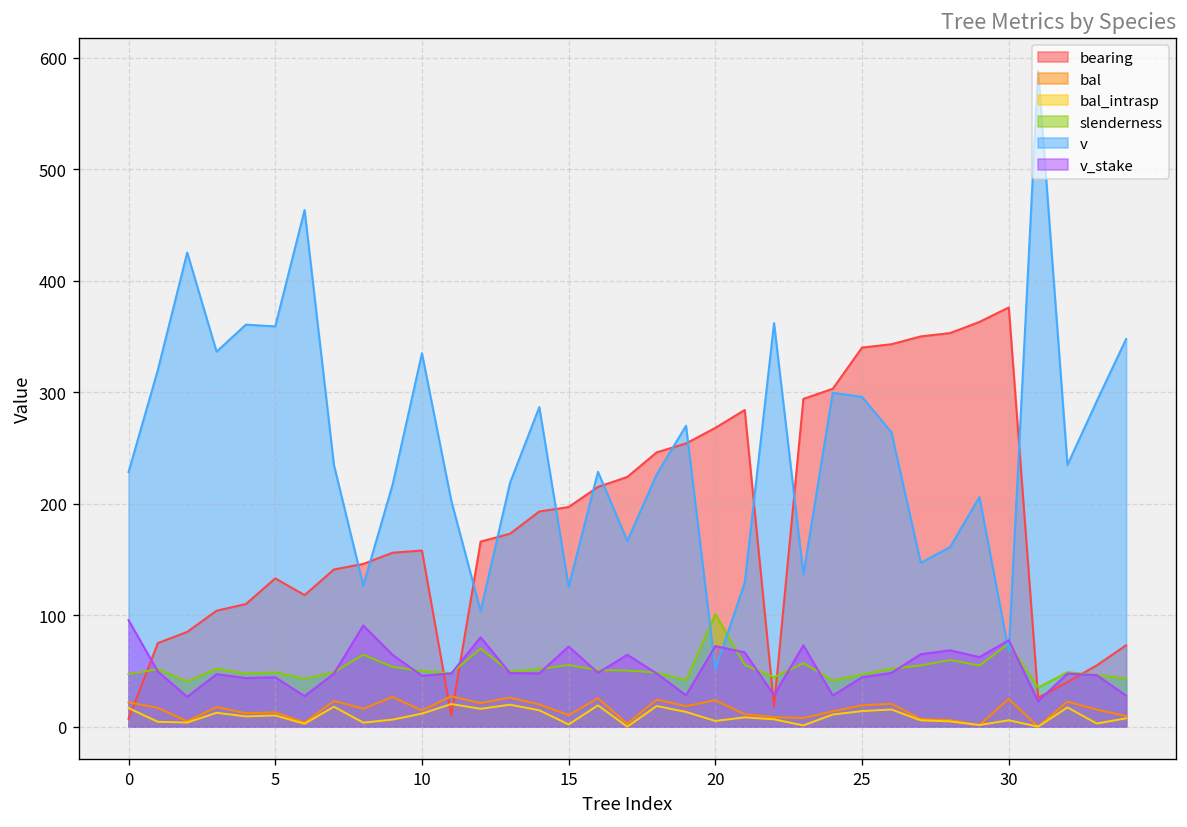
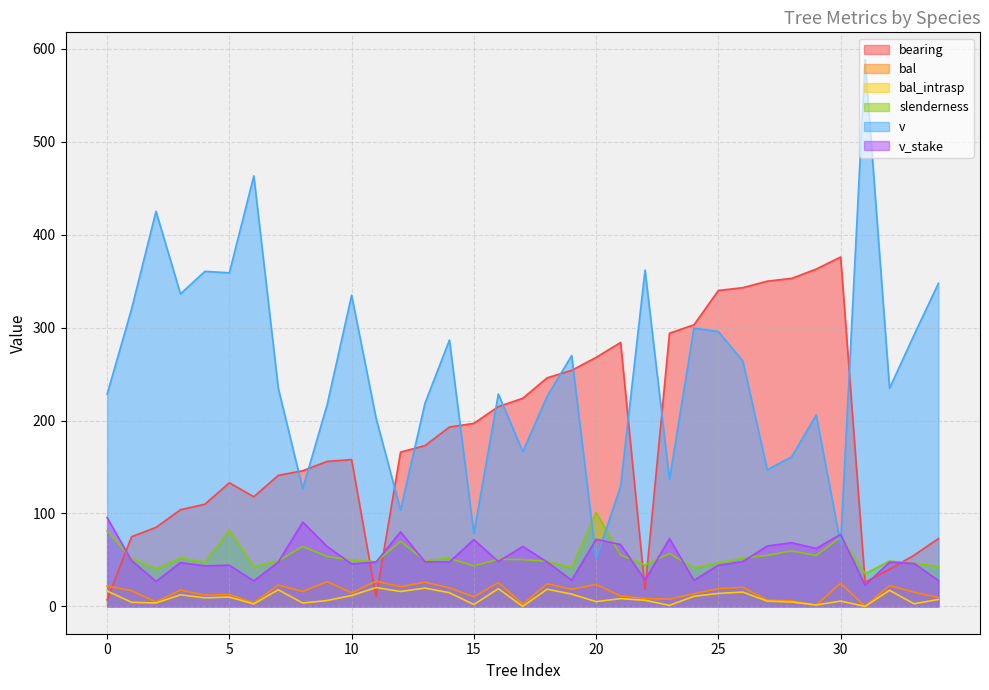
slenderness, 0: 50 -> 80
slenderness, 5: 50 -> 80
slenderness, 15: 60 -> 40
v, 15: 130 -> 80
